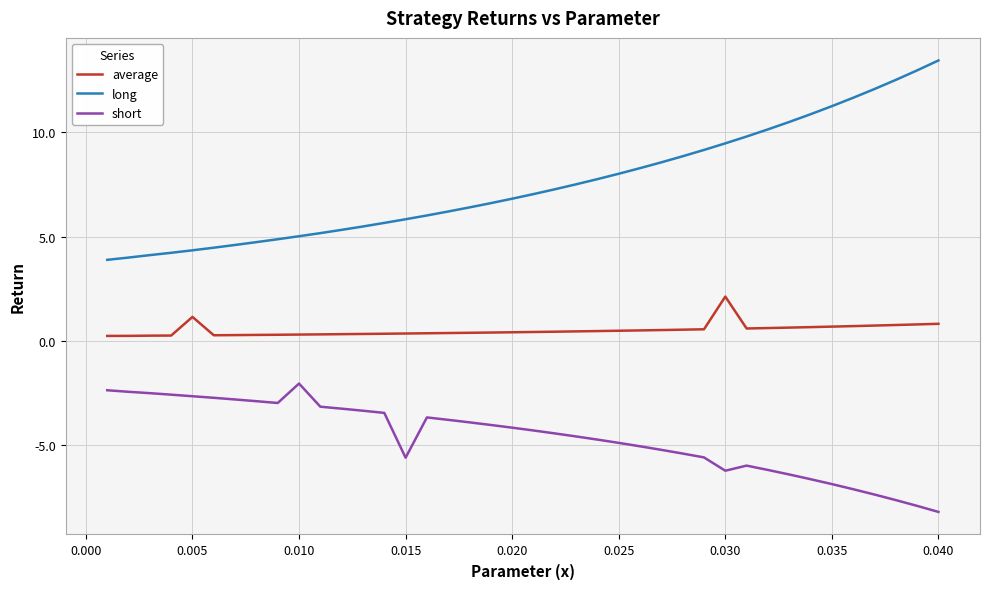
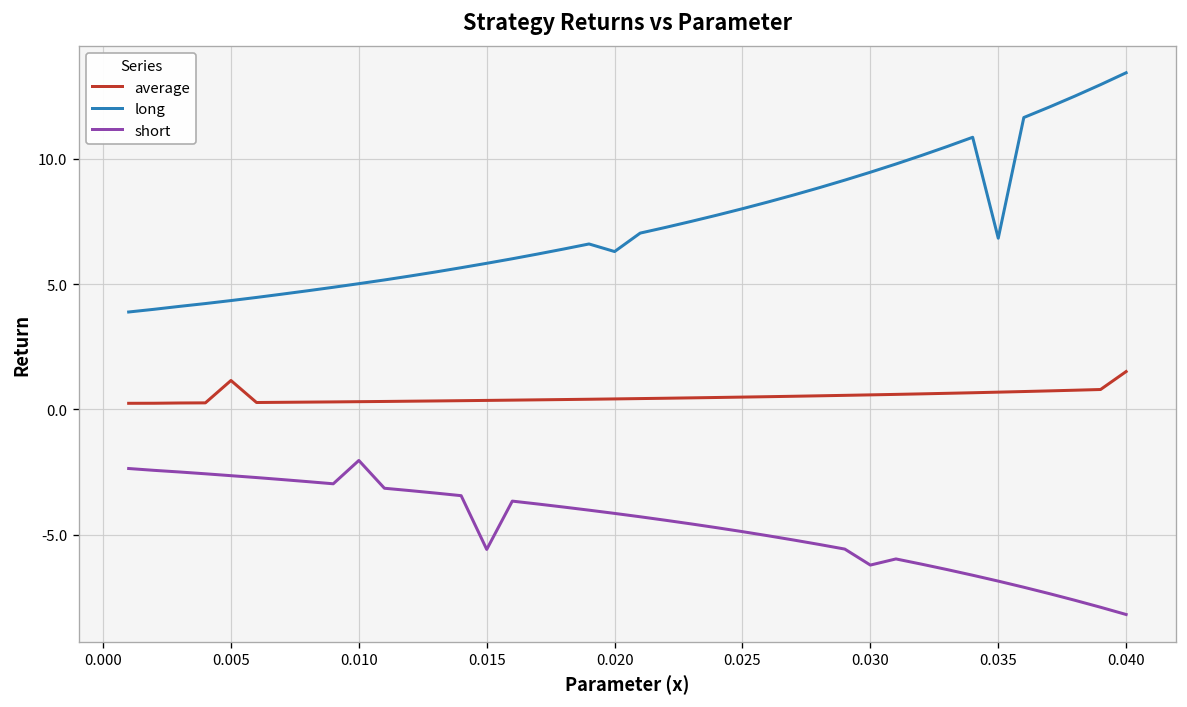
long, 0.020: 6.8 -> 6.3
average, 0.030: 2.1 -> 0.6
long, 0.035: 11.2 -> 6.8
average, 0.040: 0.8 -> 1.5
